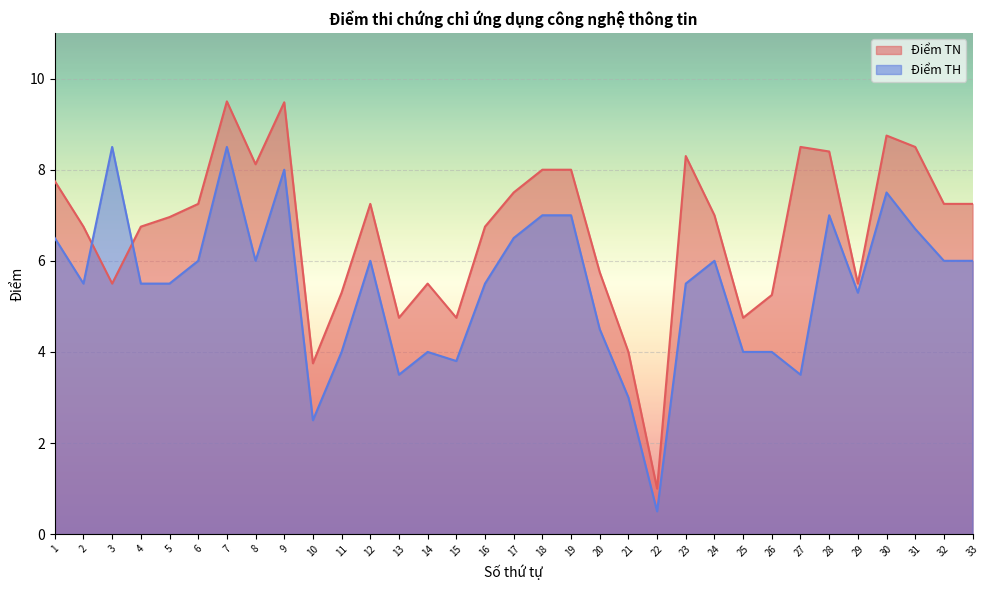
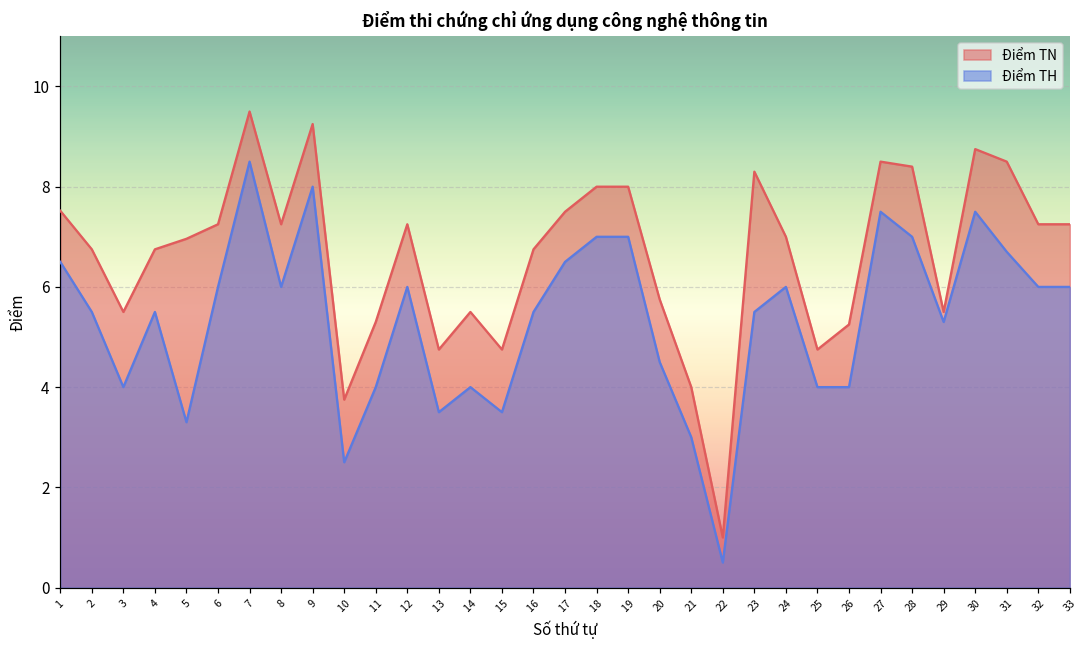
Điểm TN, 1: 7.8 -> 7.5
Điểm TH, 3: 8.5 -> 4.0
Điểm TH, 5: 5.5 -> 3.3
Điểm TN, 8: 8.1 -> 7.3
Điểm TN, 9: 9.5 -> 9.3
Điểm TH, 15: 3.8 -> 3.5
Điểm TH, 27: 3.5 -> 7.5
